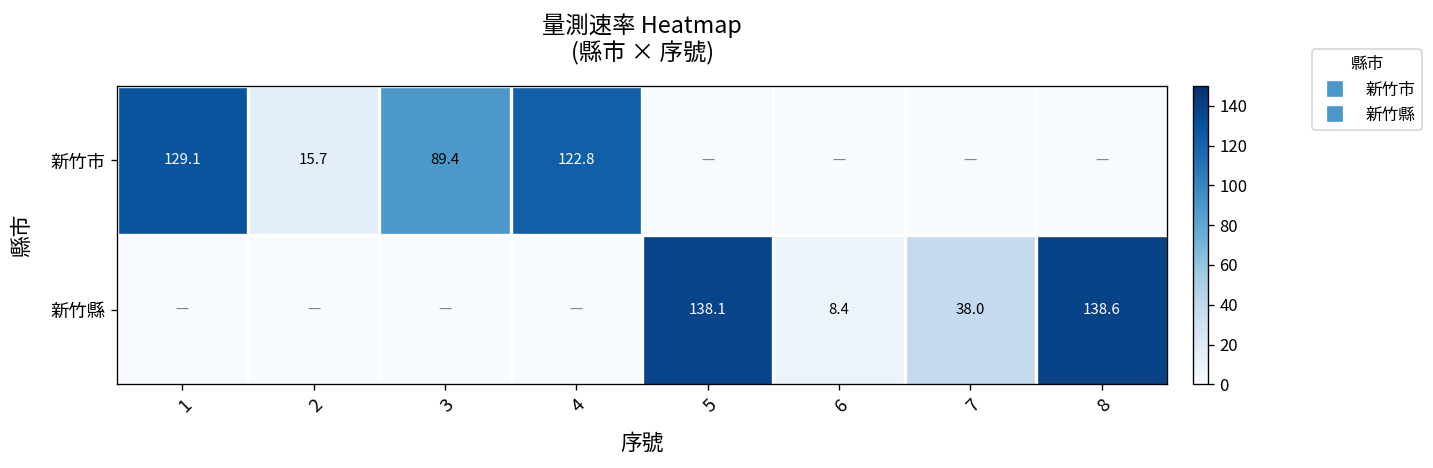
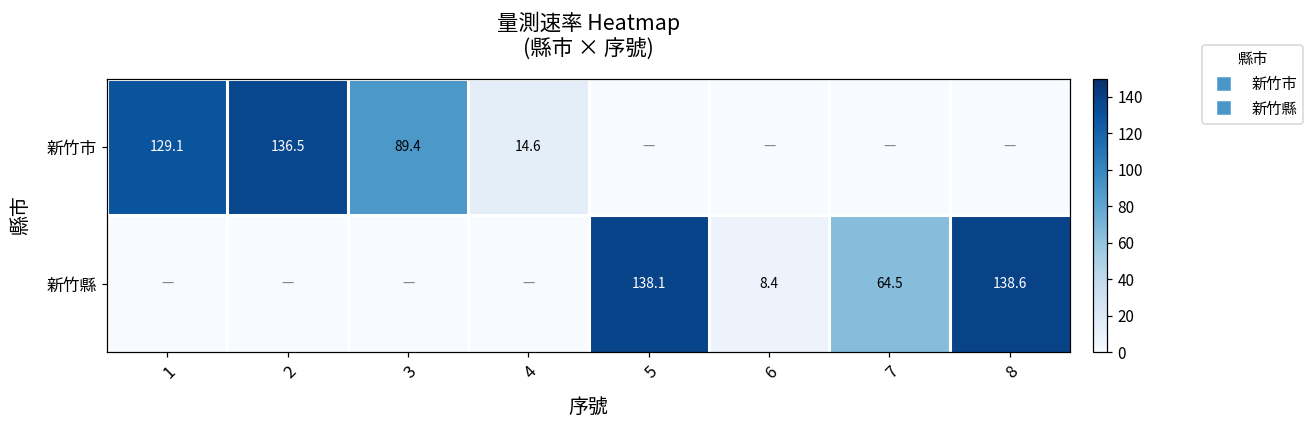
新竹市, 2: 15.7 -> 136.5
新竹市, 4: 122.8 -> 14.6
新竹縣, 7: 38.0 -> 64.5
